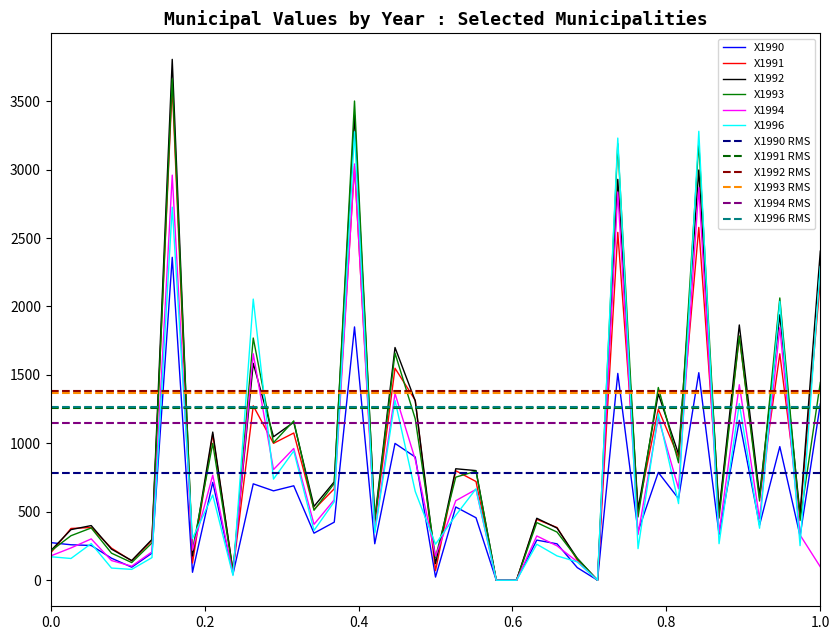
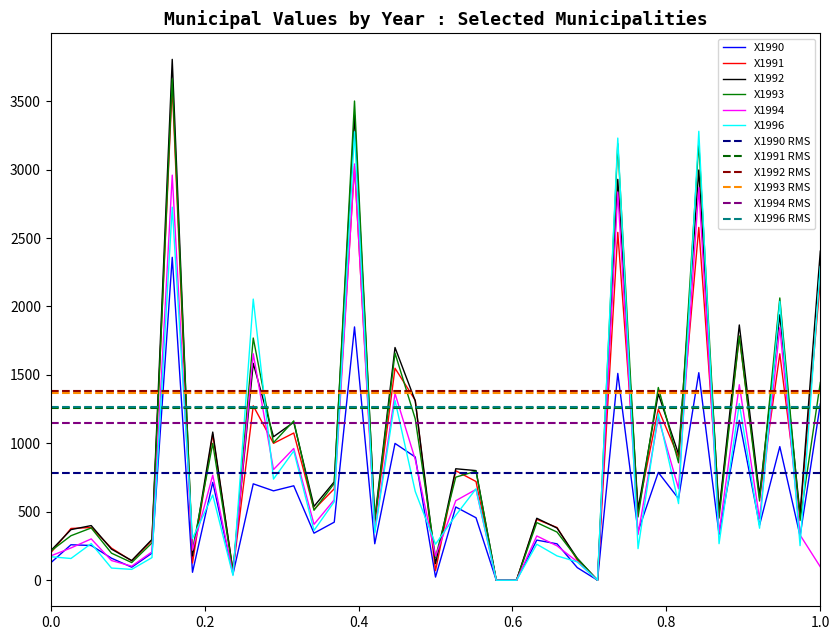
X1990, 0.0: 270 -> 130
